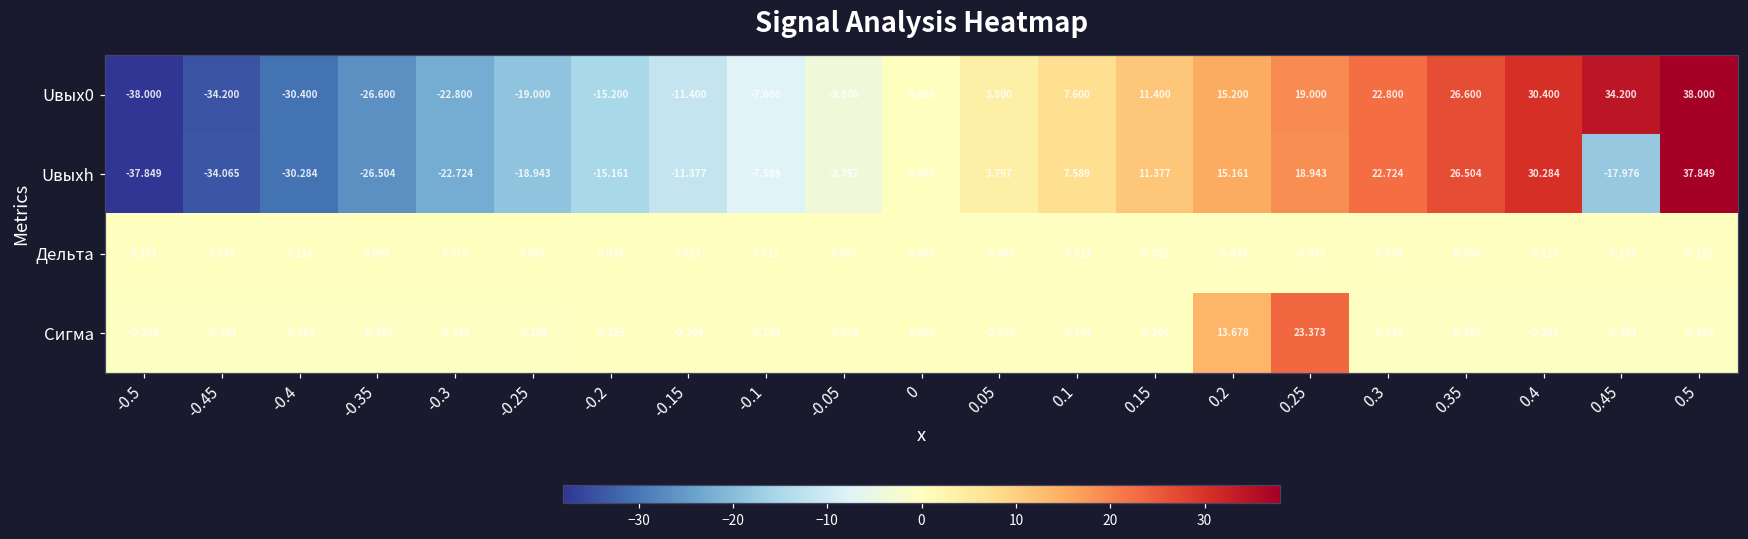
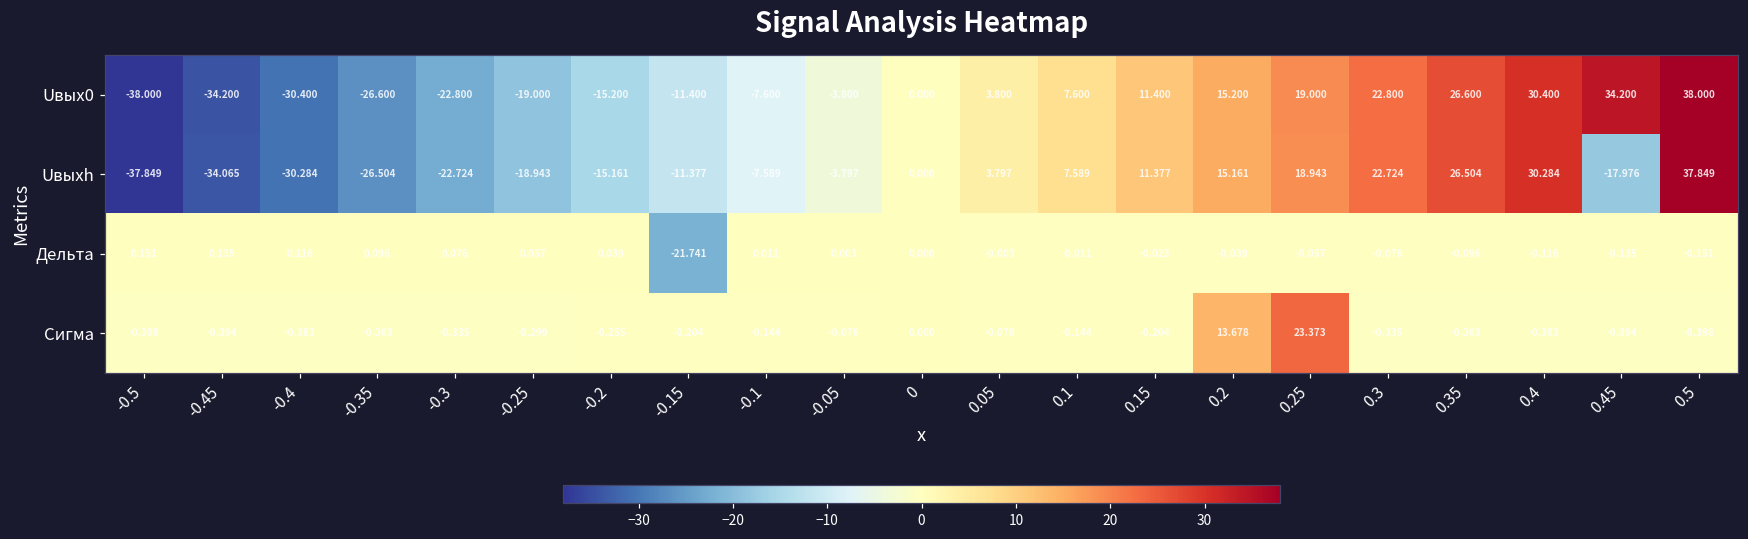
Дельта, -0.15: 0.023 -> -21.741
